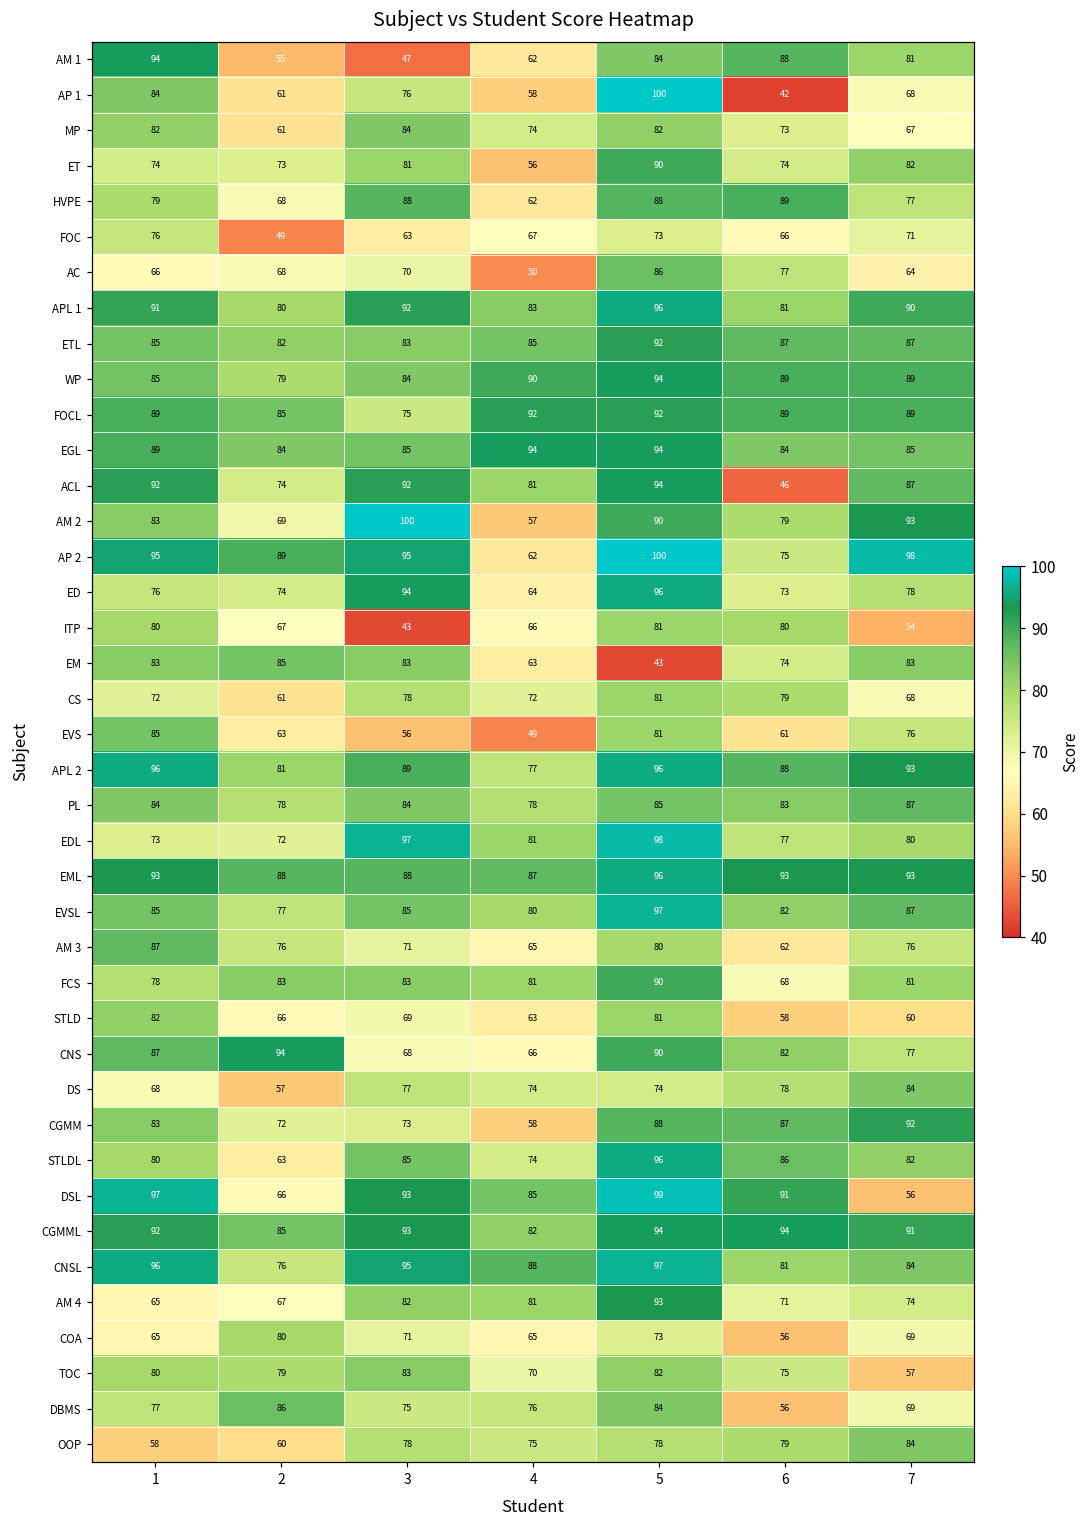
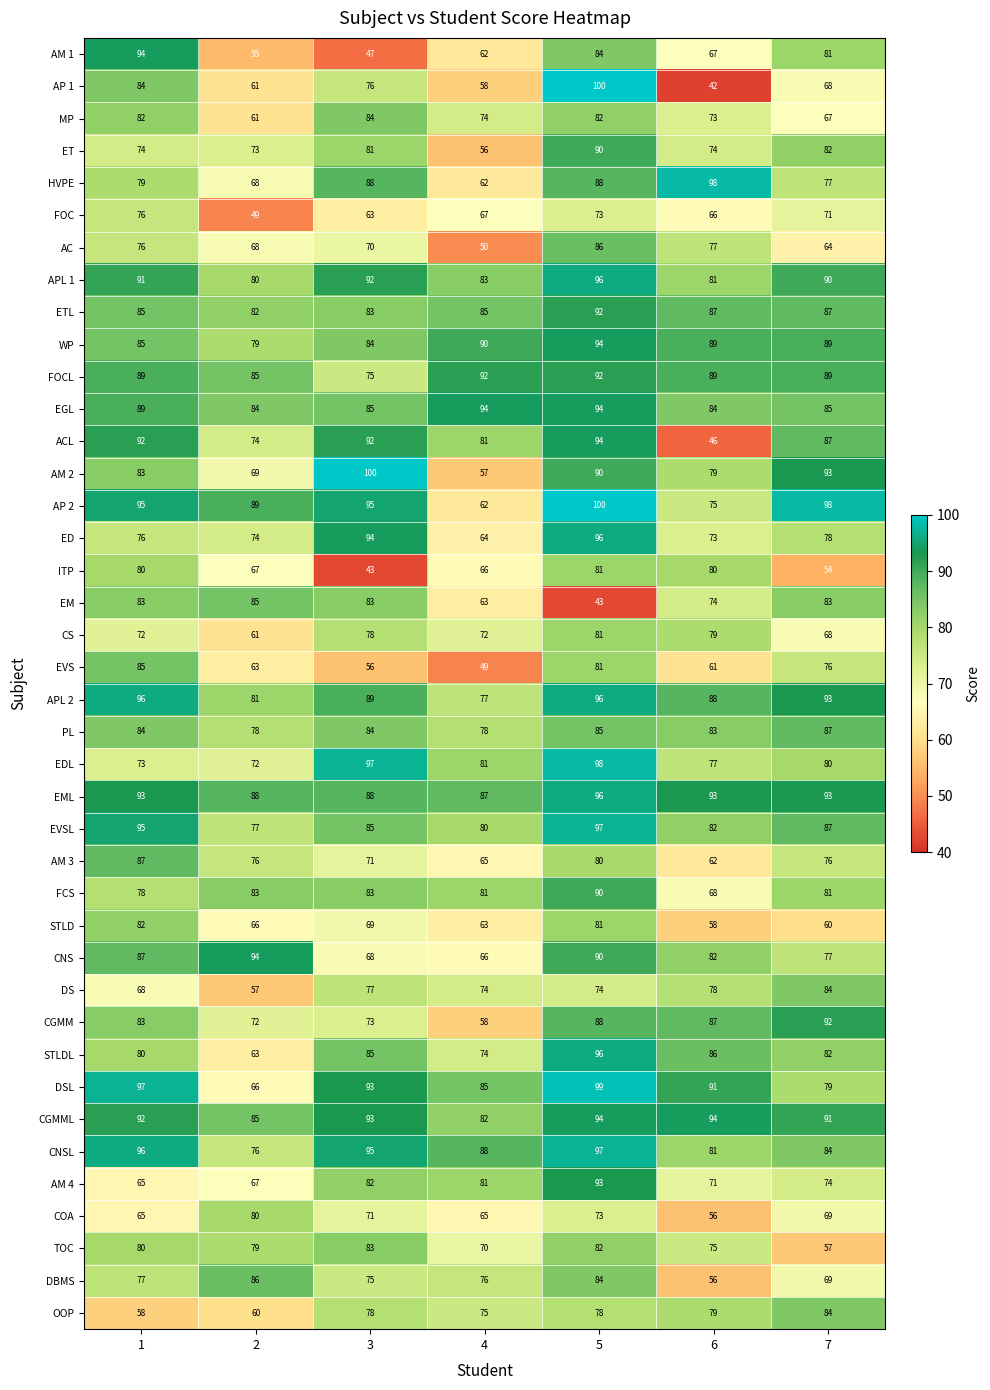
AM 1, 6: 88 -> 67
HVPE, 6: 89 -> 98
AC, 1: 66 -> 76
EVSL, 1: 85 -> 95
DSL, 7: 56 -> 79
